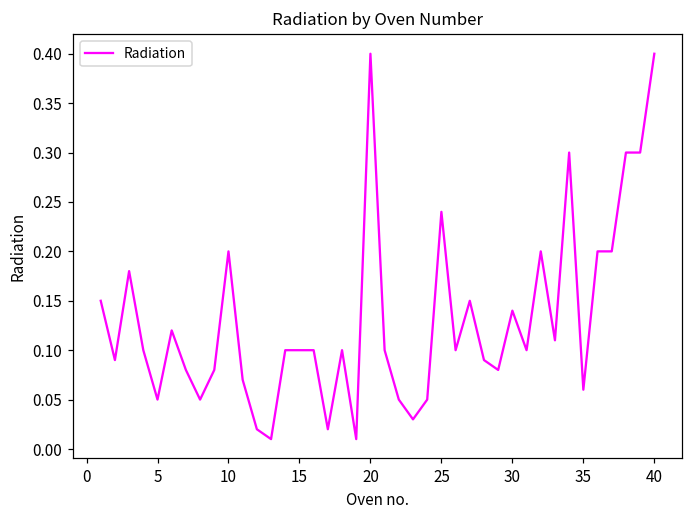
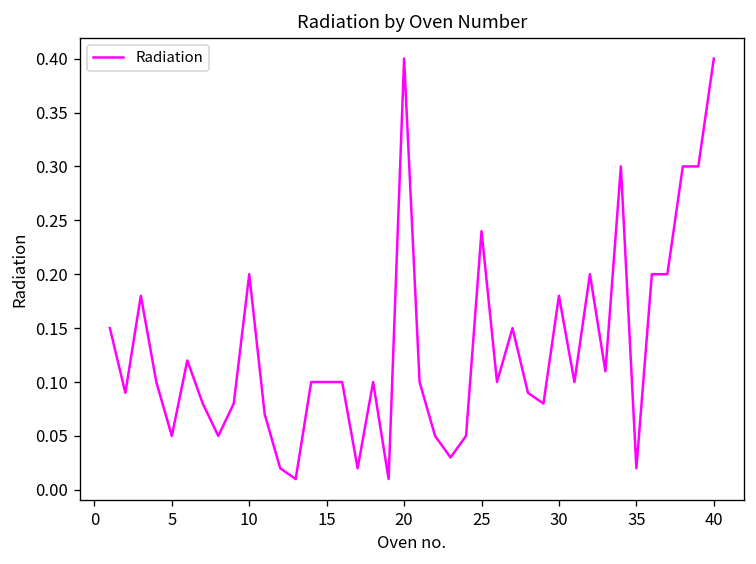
30: 0.14 -> 0.18
35: 0.06 -> 0.02
